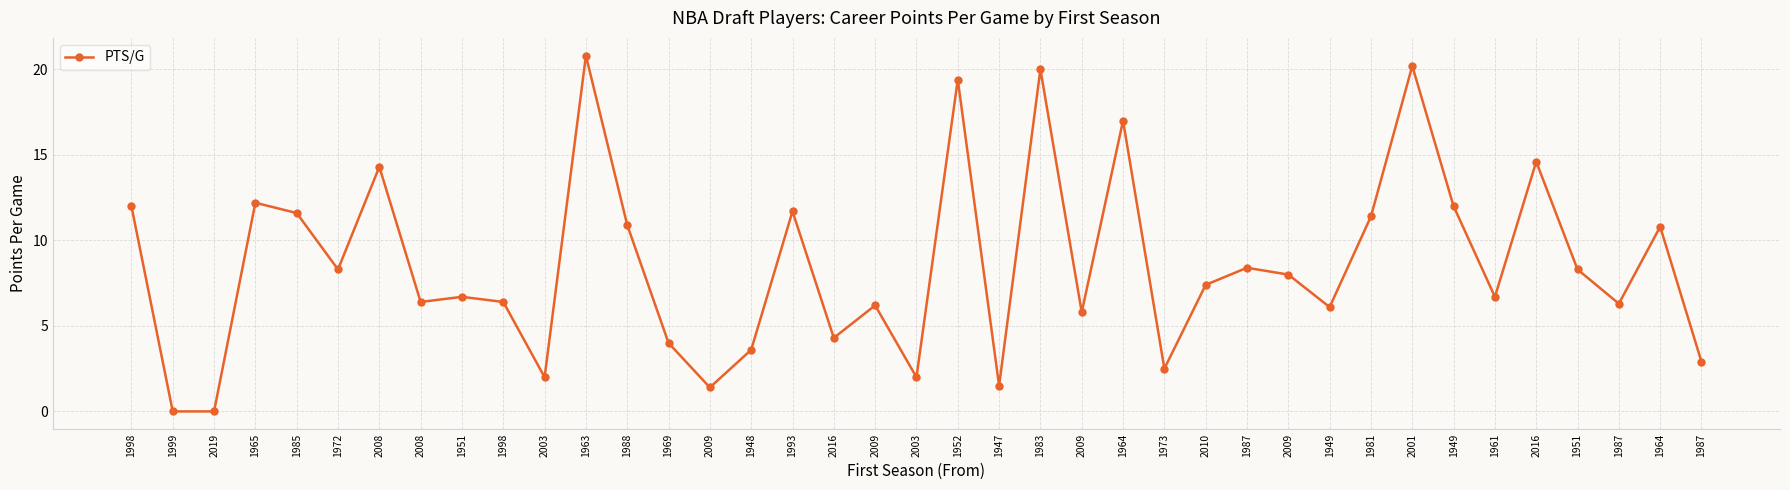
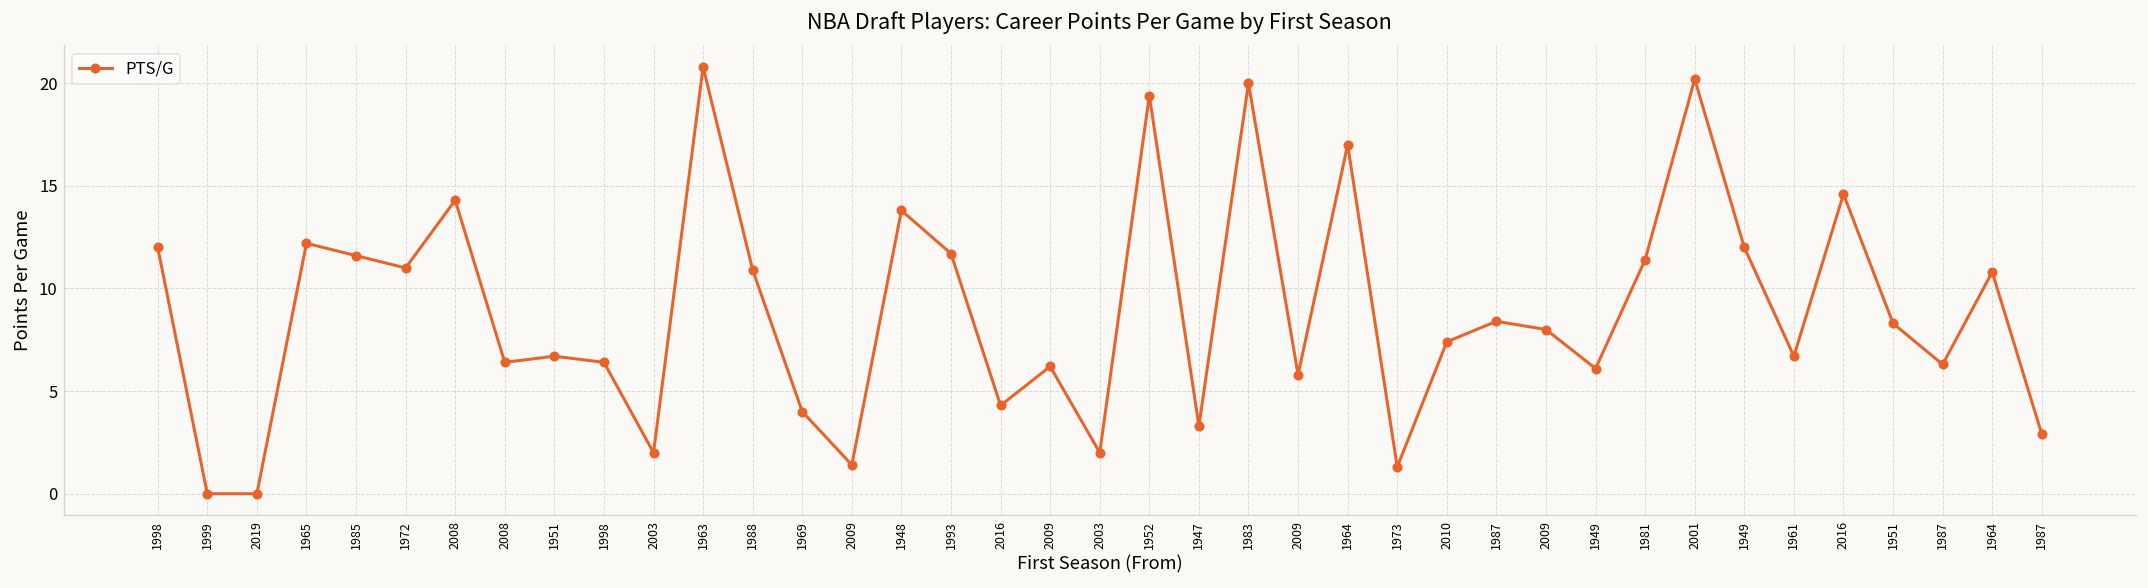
1972: 8.3 -> 11.0
1948: 3.6 -> 13.8
1947: 1.5 -> 3.3
1973: 2.5 -> 1.3
